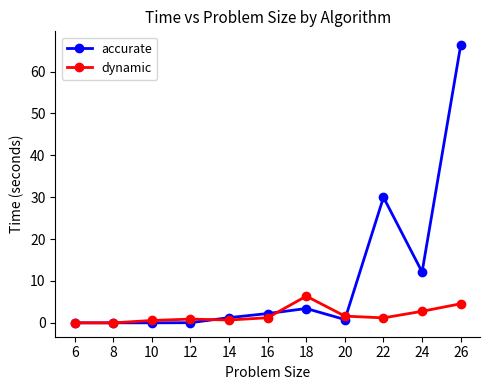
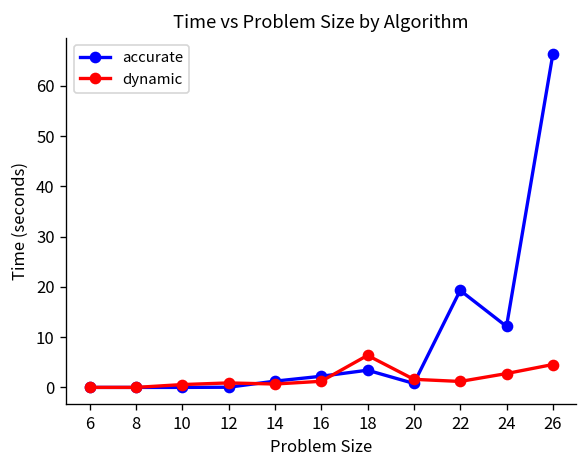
accurate, 22: 30 -> 19
